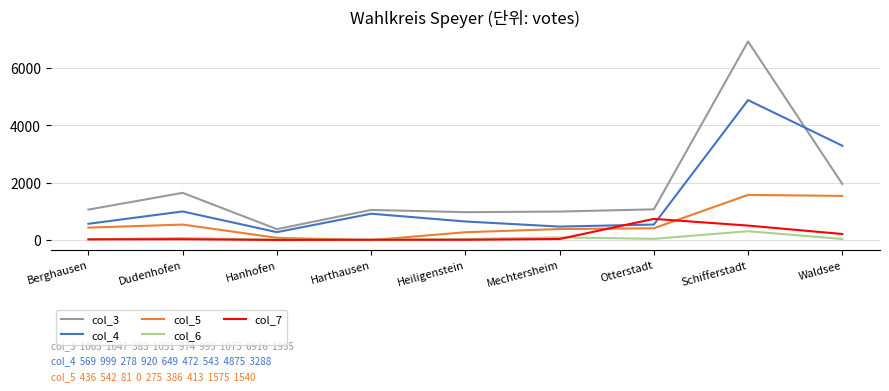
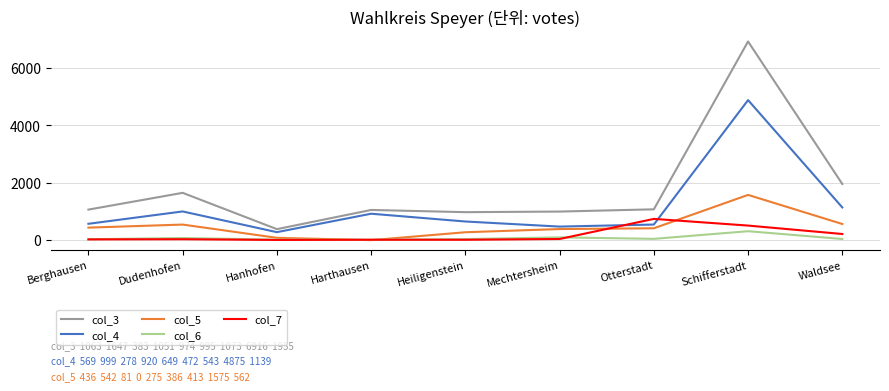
col_4, Waldsee: 3288 -> 1139
col_5, Waldsee: 1540 -> 562
